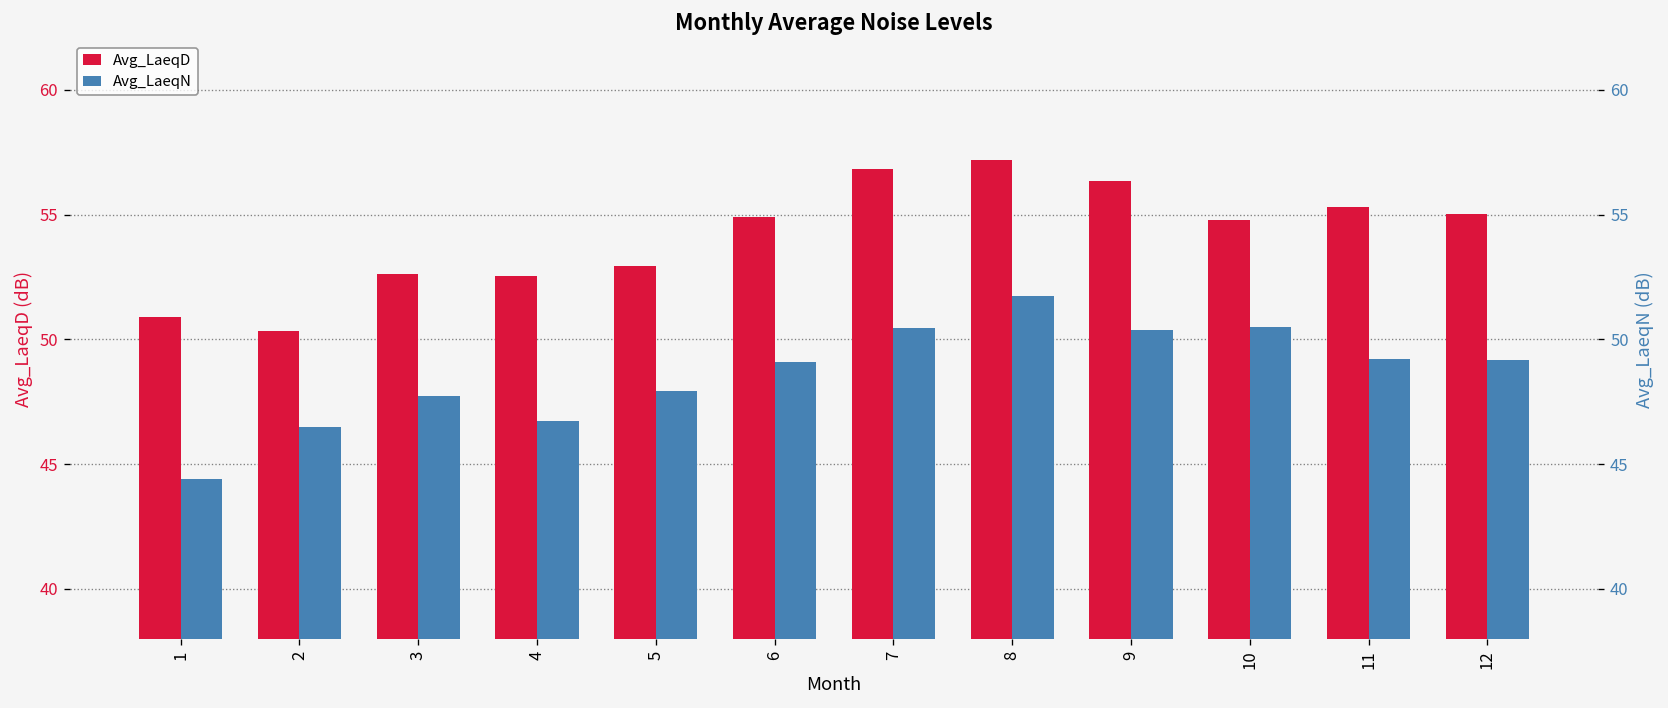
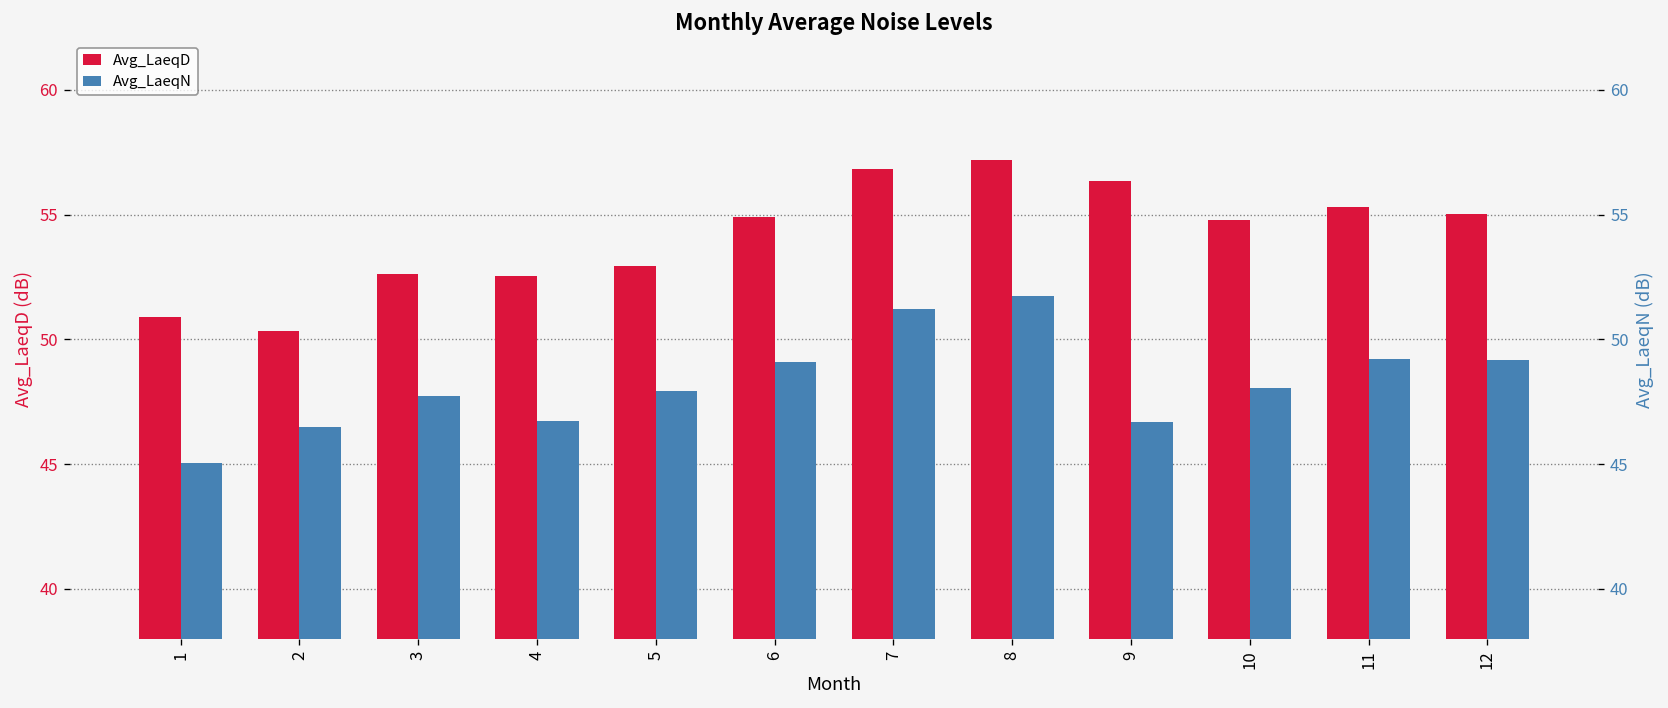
Avg_LaeqN, 1: 44.4 -> 45.1
Avg_LaeqN, 7: 50.5 -> 51.2
Avg_LaeqN, 9: 50.4 -> 46.7
Avg_LaeqN, 10: 50.5 -> 48.0
